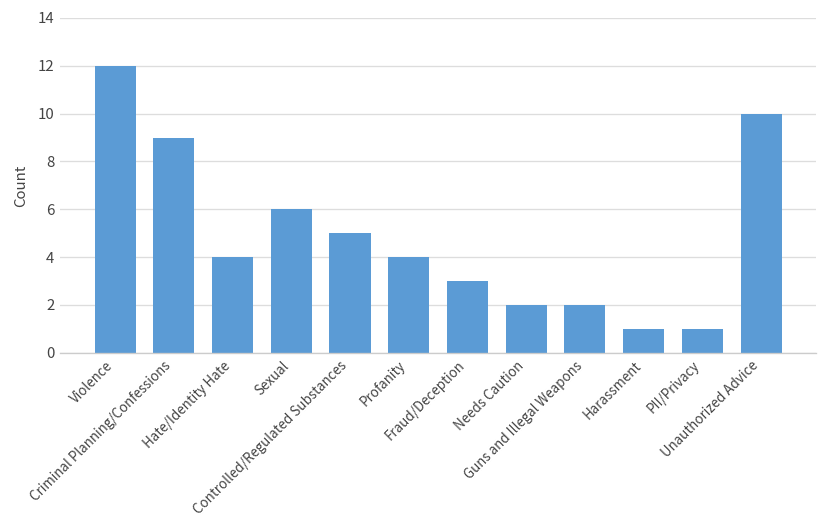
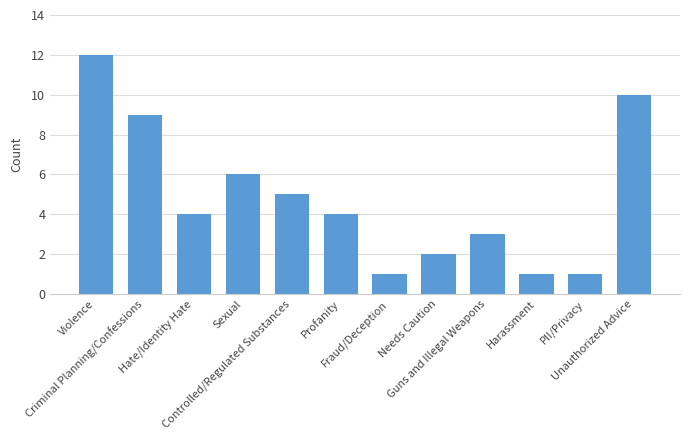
Fraud/Deception: 3 -> 1
Guns and Illegal Weapons: 2 -> 3
